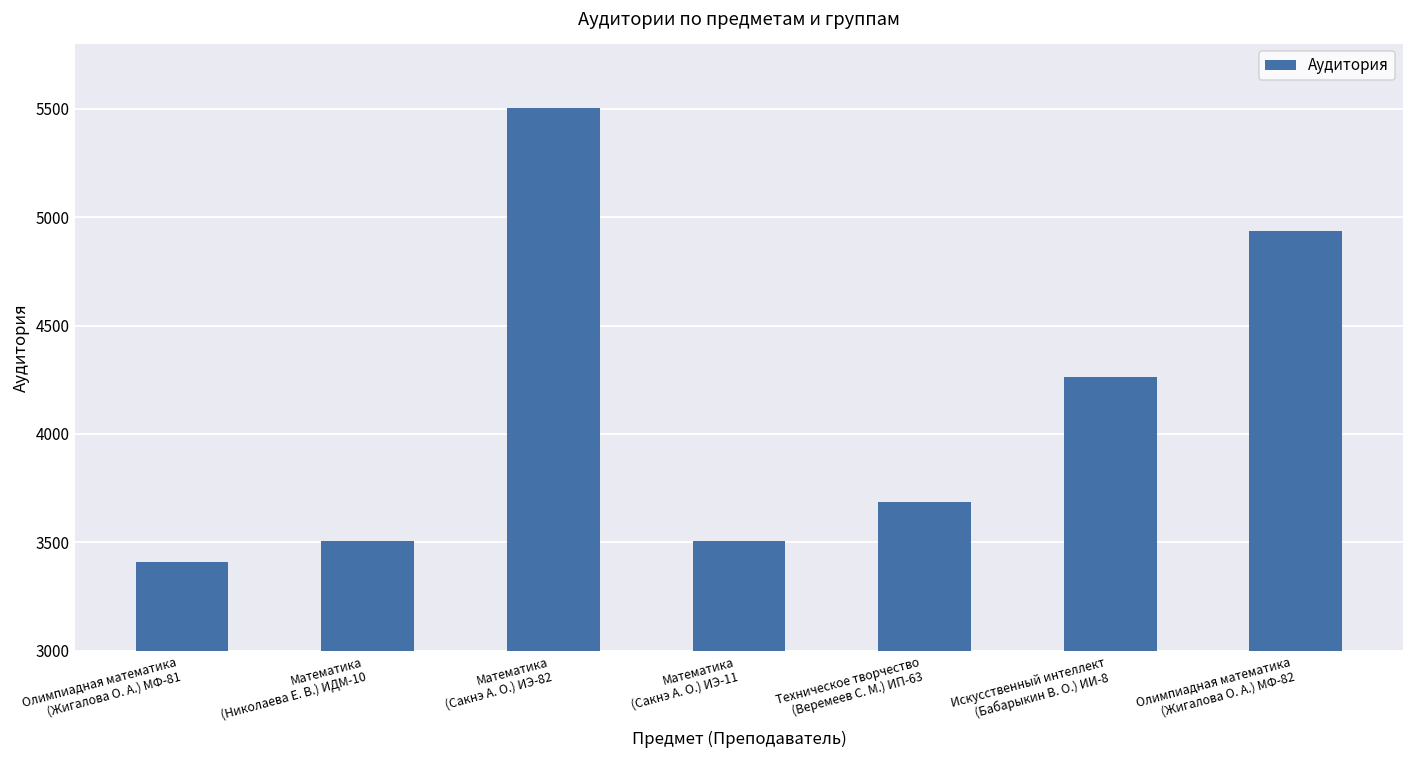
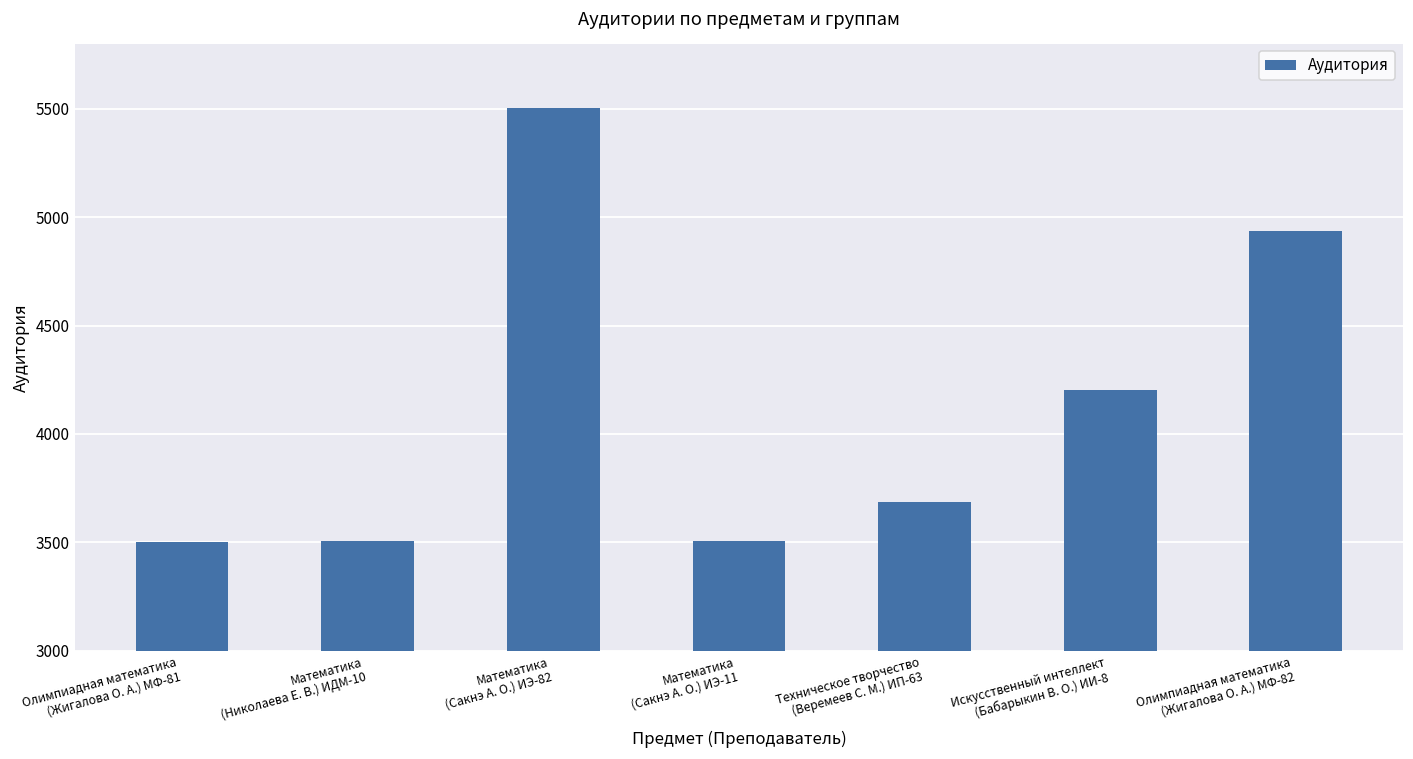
Олимпиадная математика (Жигалова О. А.) МФ-81: 3410 -> 3500
Искусственный интеллект (Бабарыкин В. О.) ИИ-8: 4270 -> 4200
